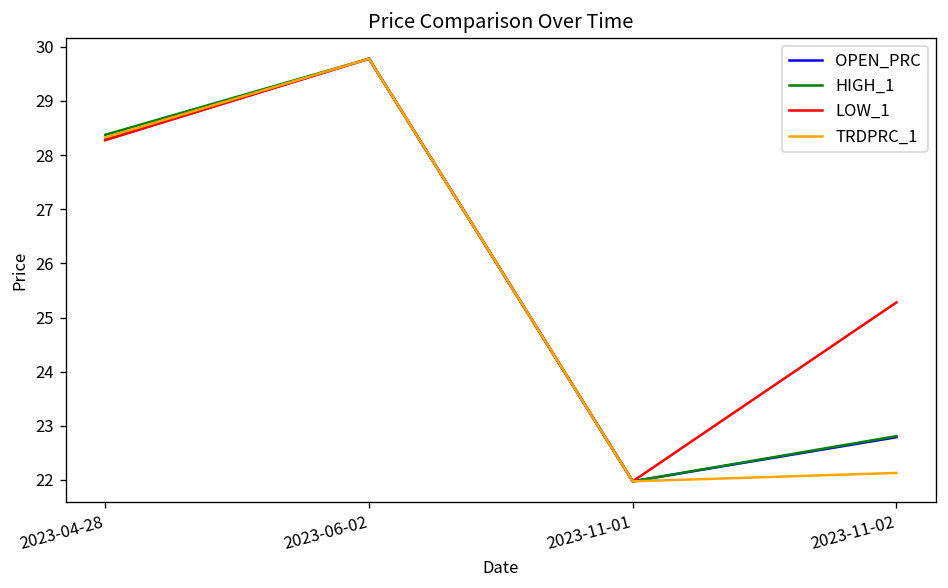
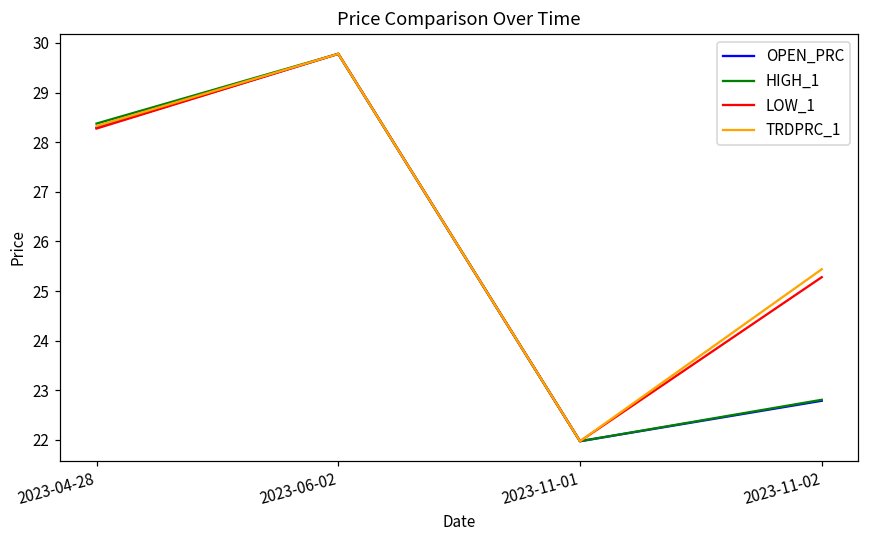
TRDPRC_1, 2023-11-02: 22.1 -> 25.4
